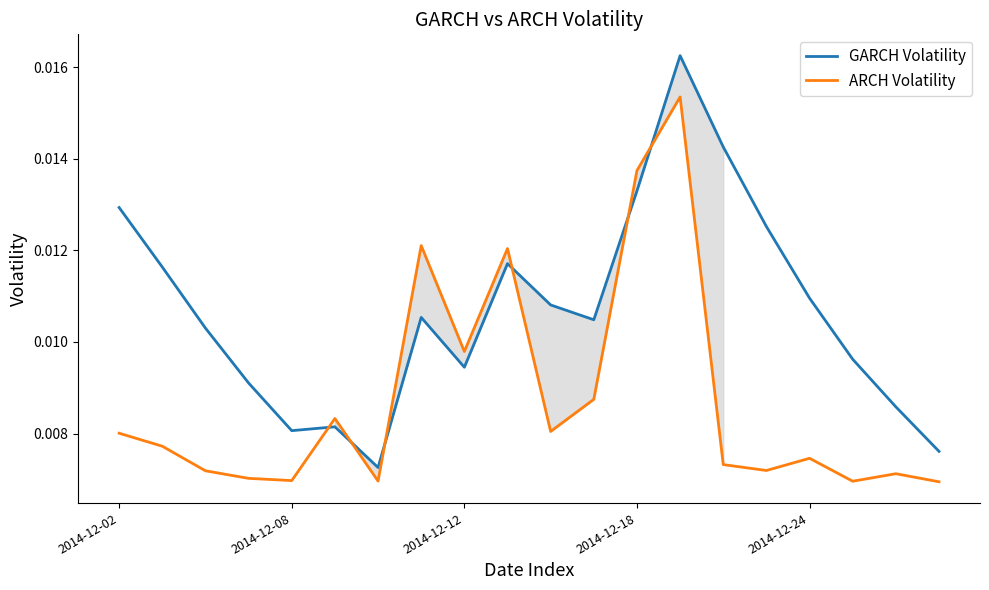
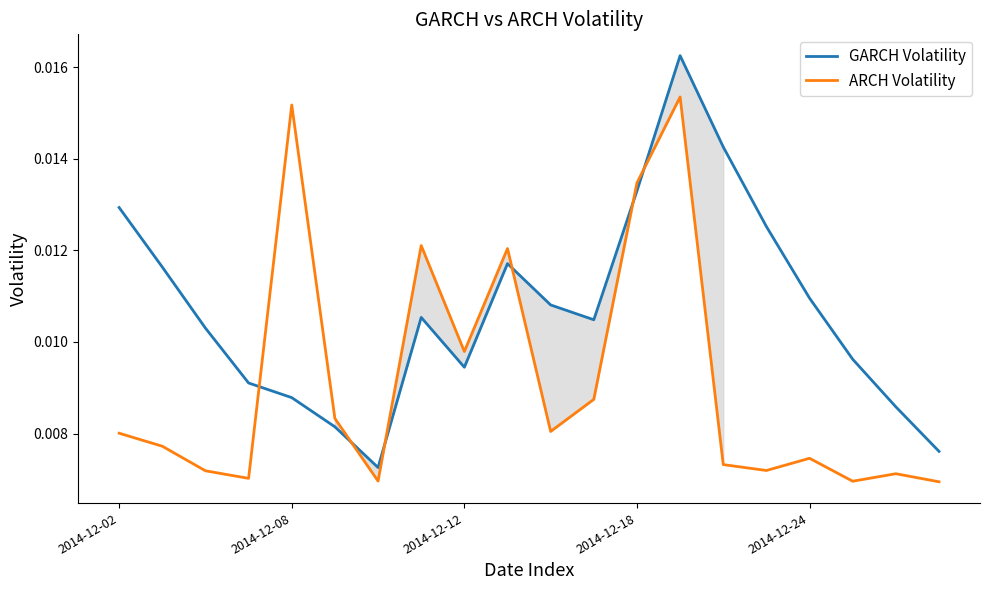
GARCH Volatility, 2014-12-08: 0.0081 -> 0.0088
ARCH Volatility, 2014-12-08: 0.0070 -> 0.0152
ARCH Volatility, 2014-12-18: 0.0137 -> 0.0135
